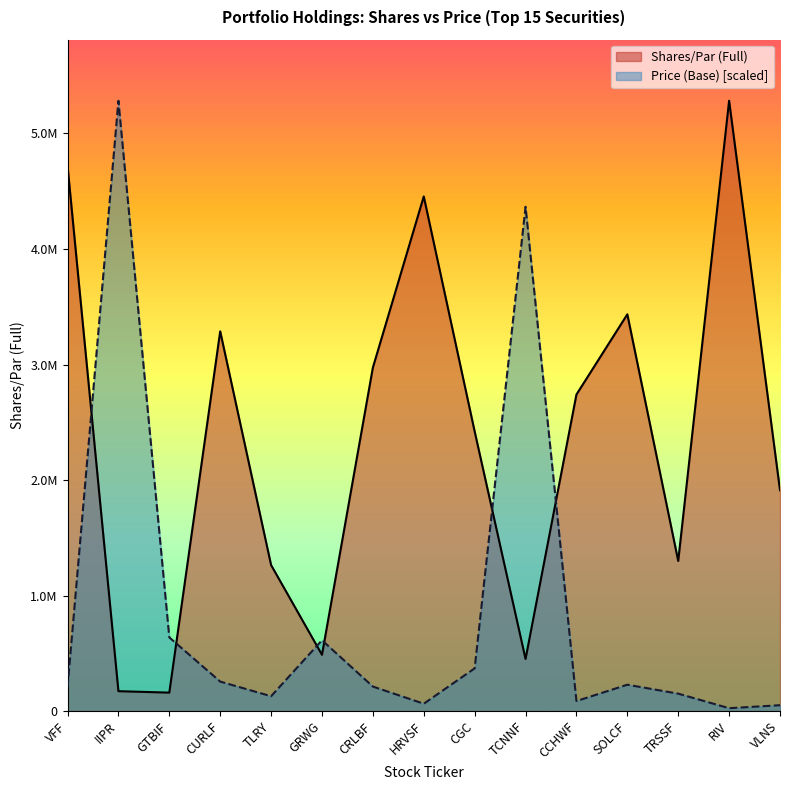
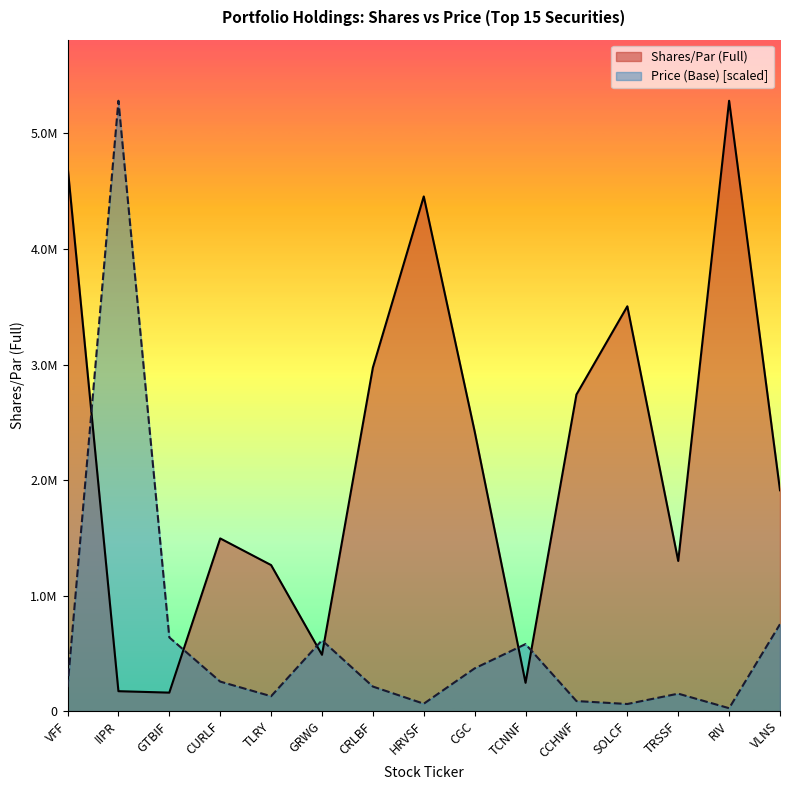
Shares/Par (Full), CURLF: 3290000 -> 1500000
Shares/Par (Full), TCNNF: 450000 -> 250000
Price (Base) [scaled], TCNNF: 4370000 -> 580000
Shares/Par (Full), SOLCF: 3430000 -> 3500000
Price (Base) [scaled], SOLCF: 230000 -> 60000
Price (Base) [scaled], VLNS: 50000 -> 750000
